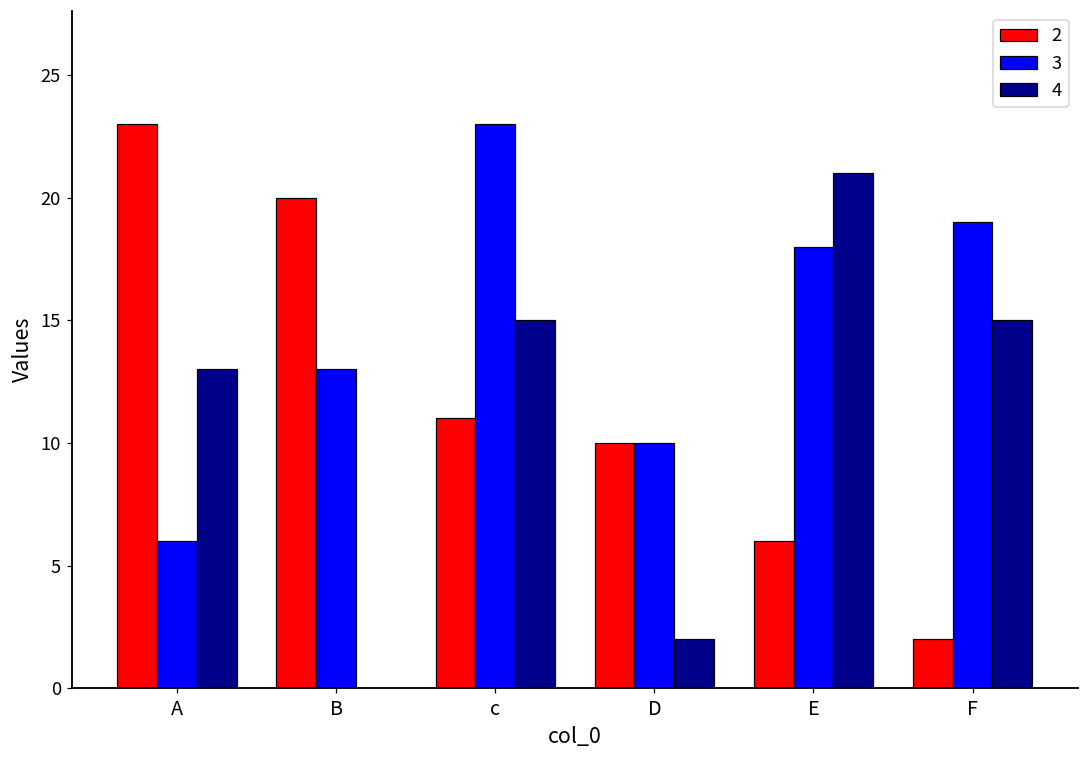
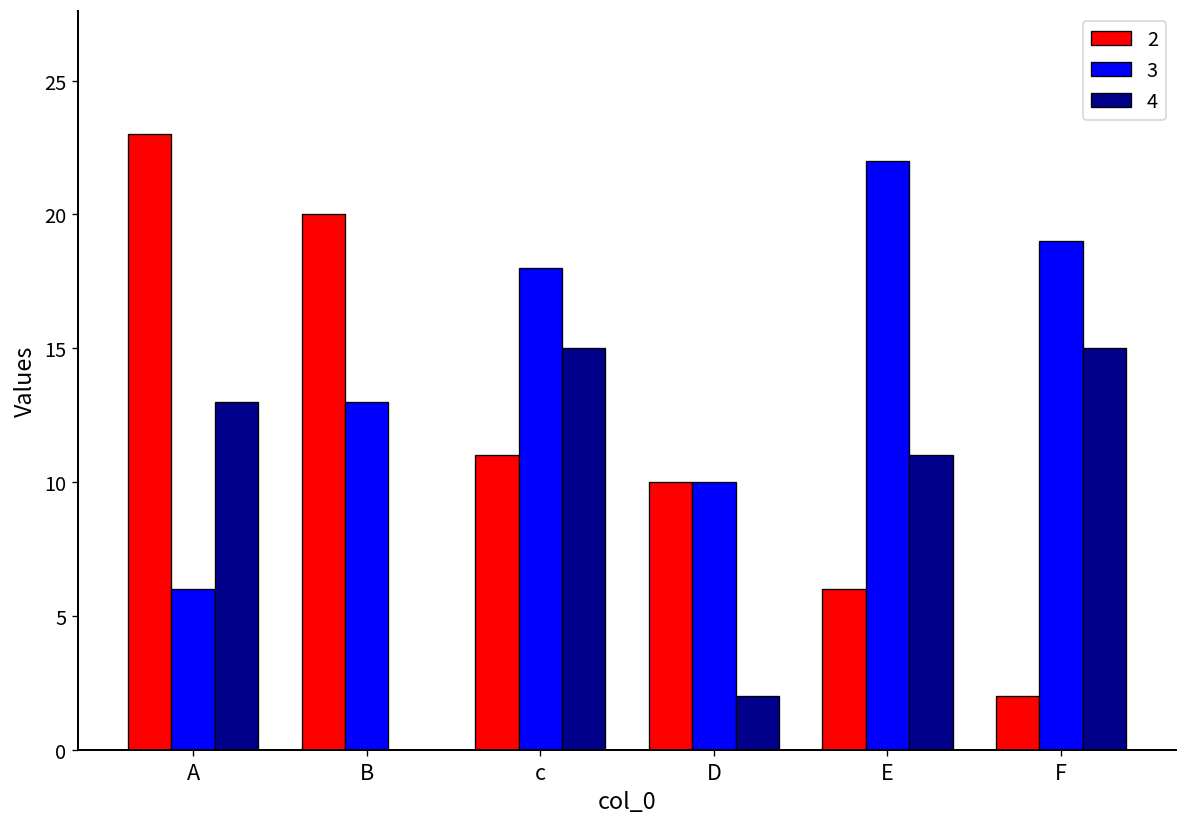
3, c: 23 -> 18
3, E: 18 -> 22
4, E: 21 -> 11
